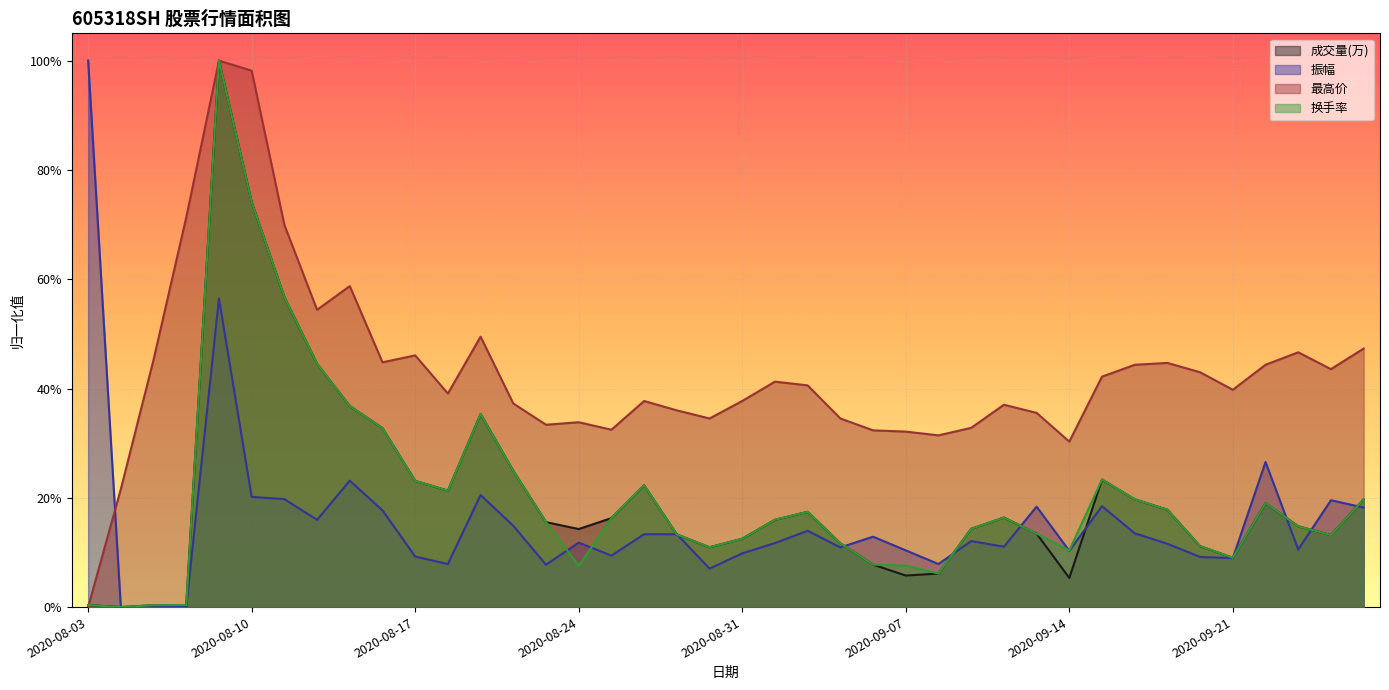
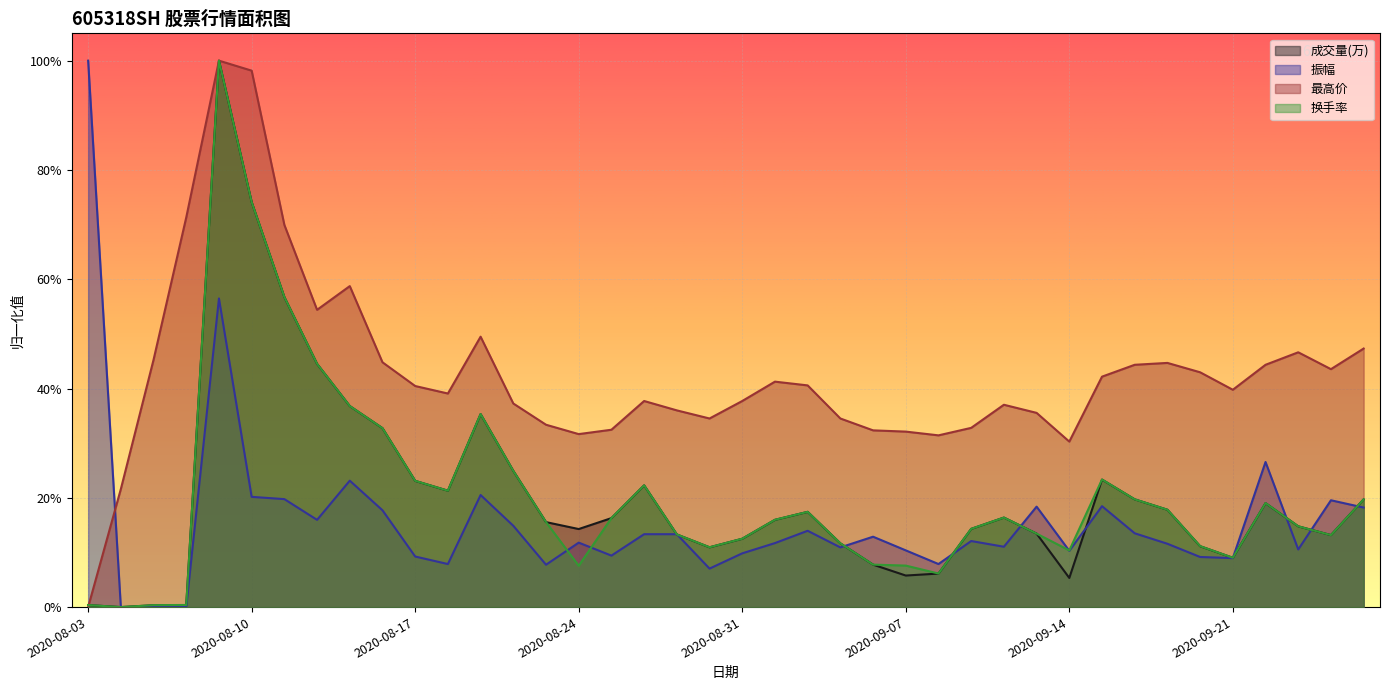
最高价, 2020-08-17: 46% -> 40%
最高价, 2020-08-24: 34% -> 32%
